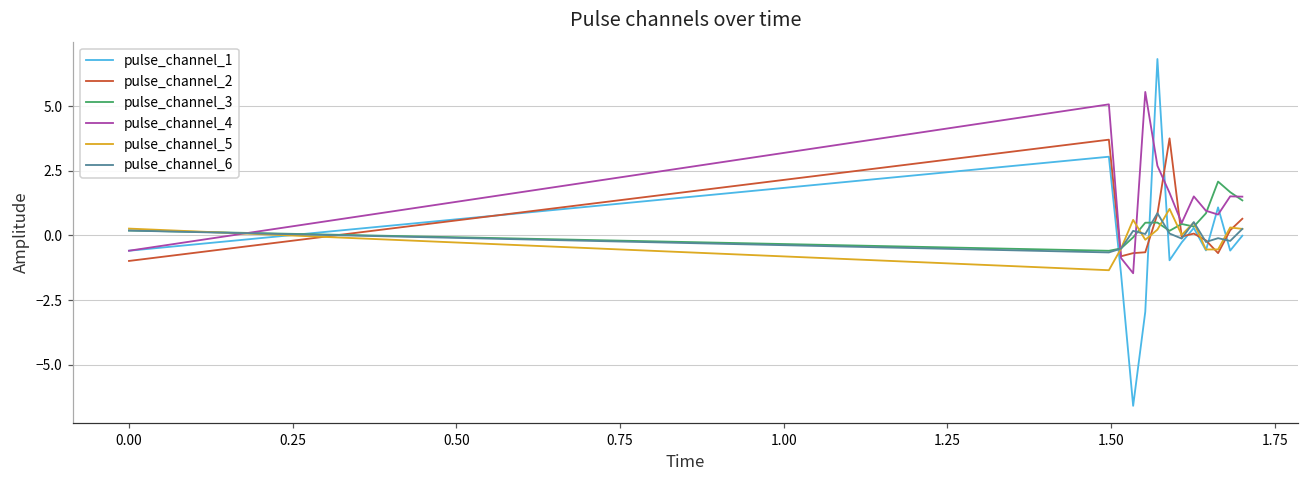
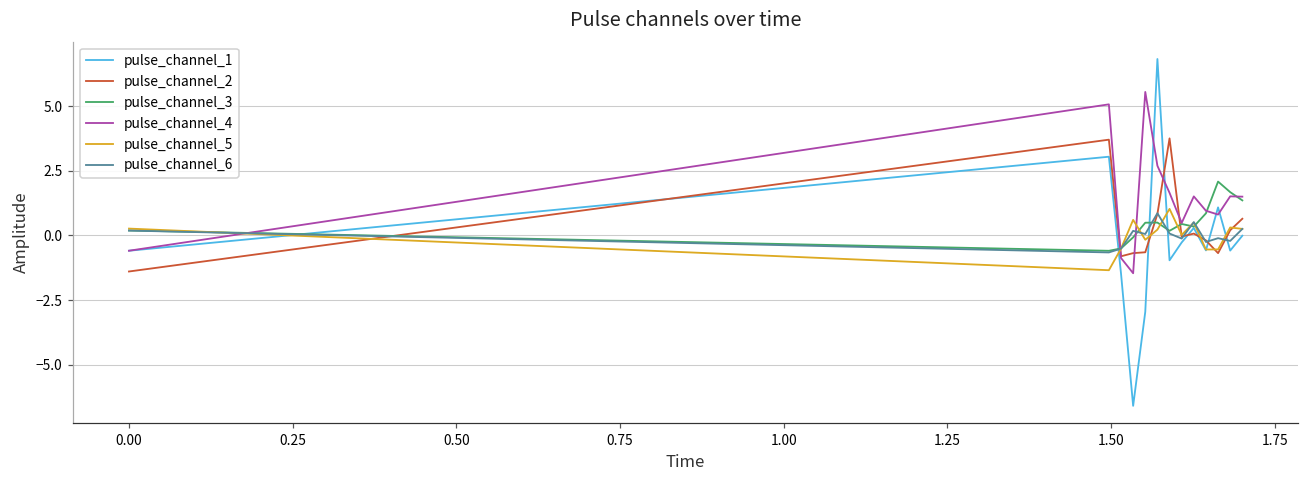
pulse_channel_2, 0.00: -1.0 -> -1.4
